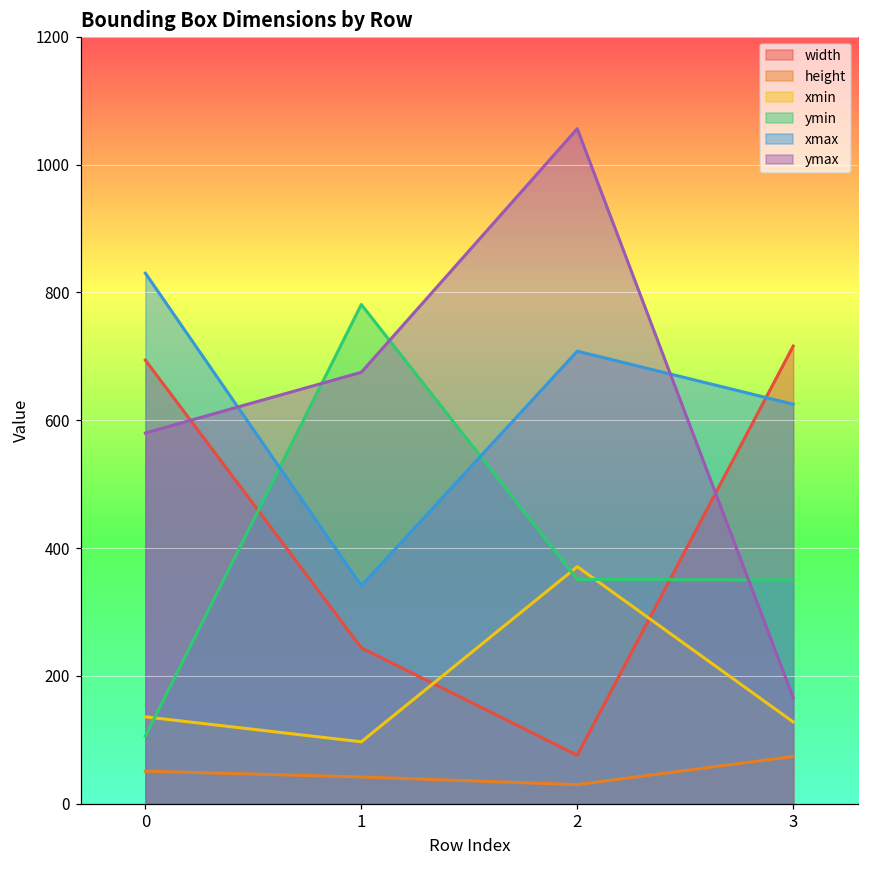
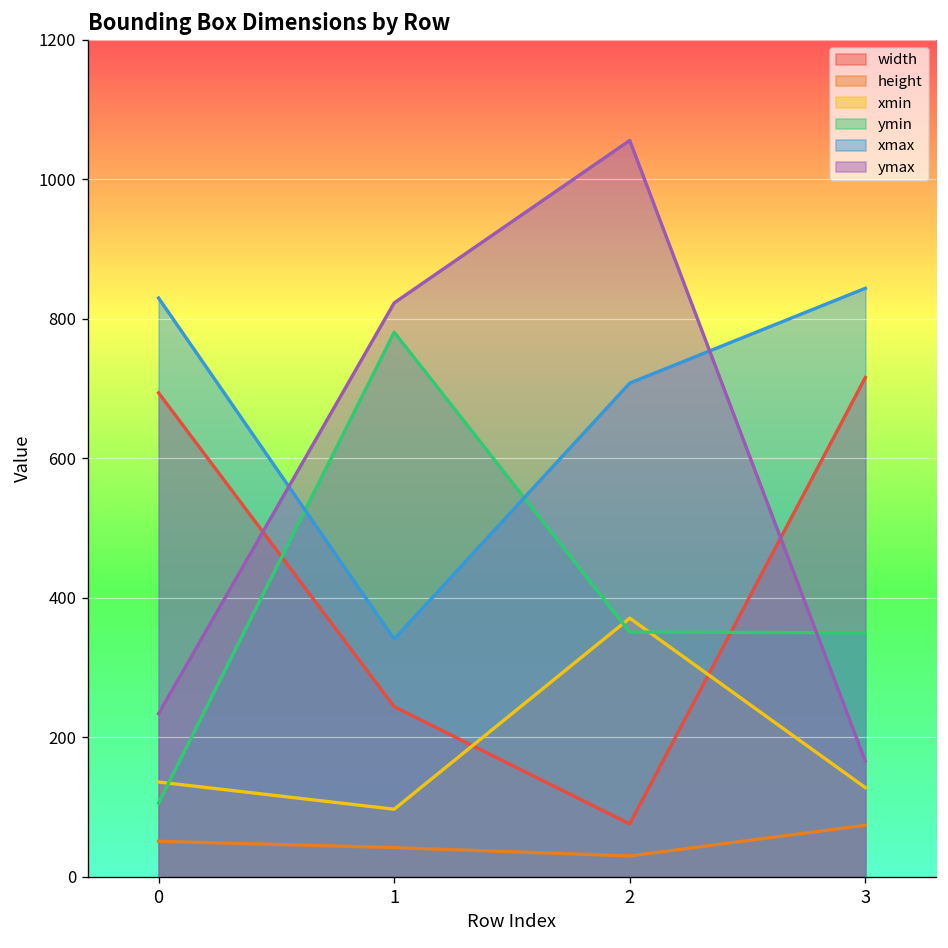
ymax, 0: 580 -> 230
ymax, 1: 680 -> 820
xmax, 3: 630 -> 840
